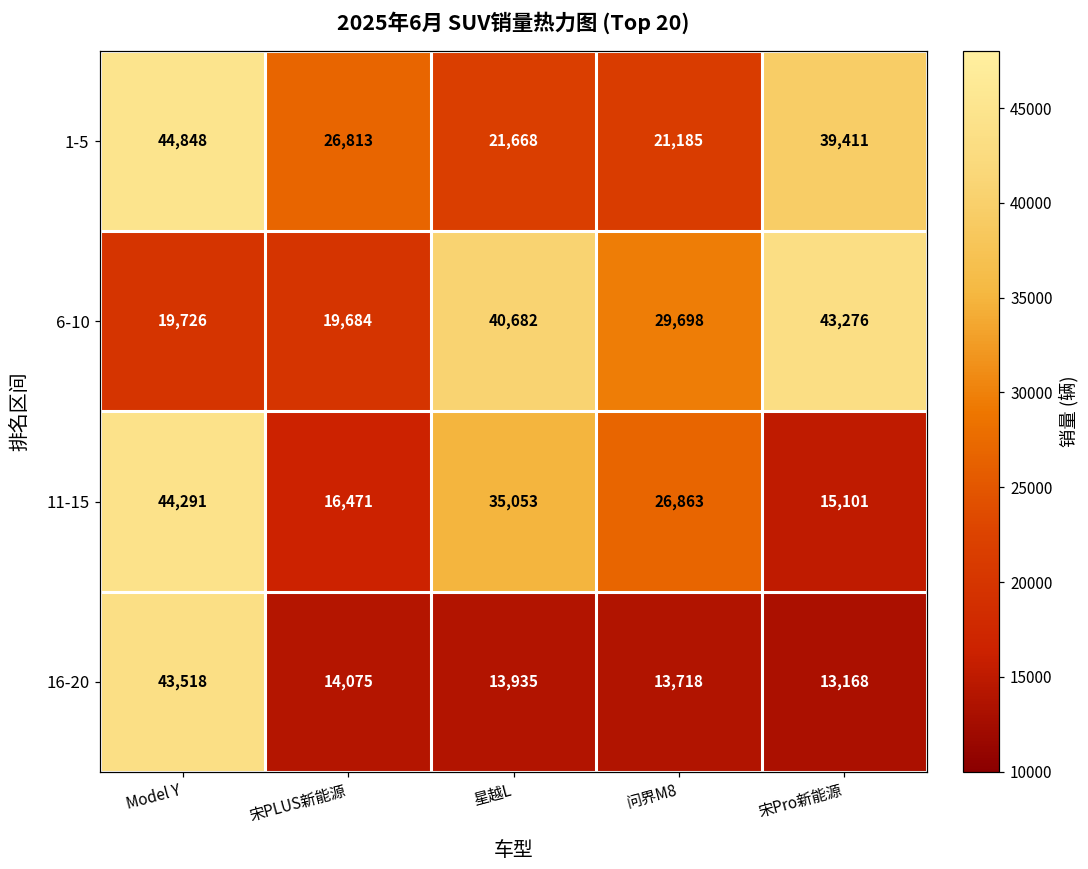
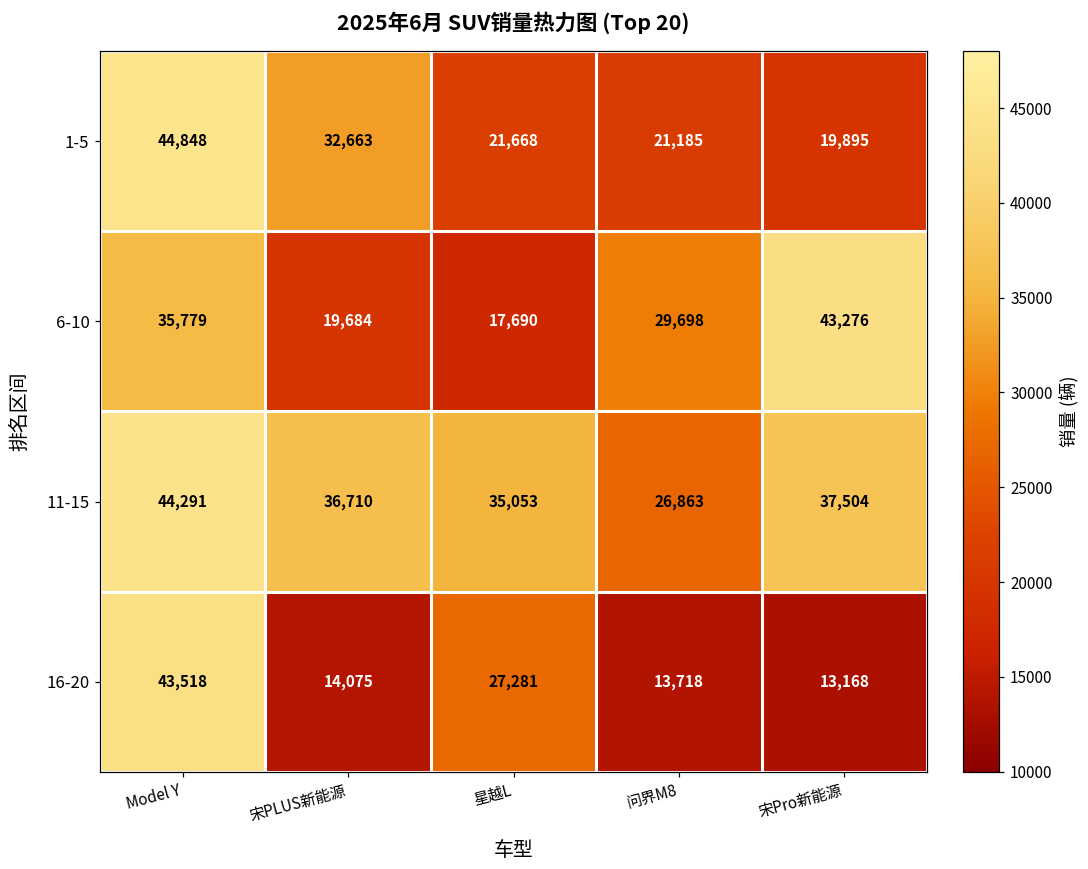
1-5, 宋PLUS新能源: 26,813 -> 32,663
1-5, 宋Pro新能源: 39,411 -> 19,895
6-10, Model Y: 19,726 -> 35,779
6-10, 星越L: 40,682 -> 17,690
11-15, 宋PLUS新能源: 16,471 -> 36,710
11-15, 宋Pro新能源: 15,101 -> 37,504
16-20, 星越L: 13,935 -> 27,281
